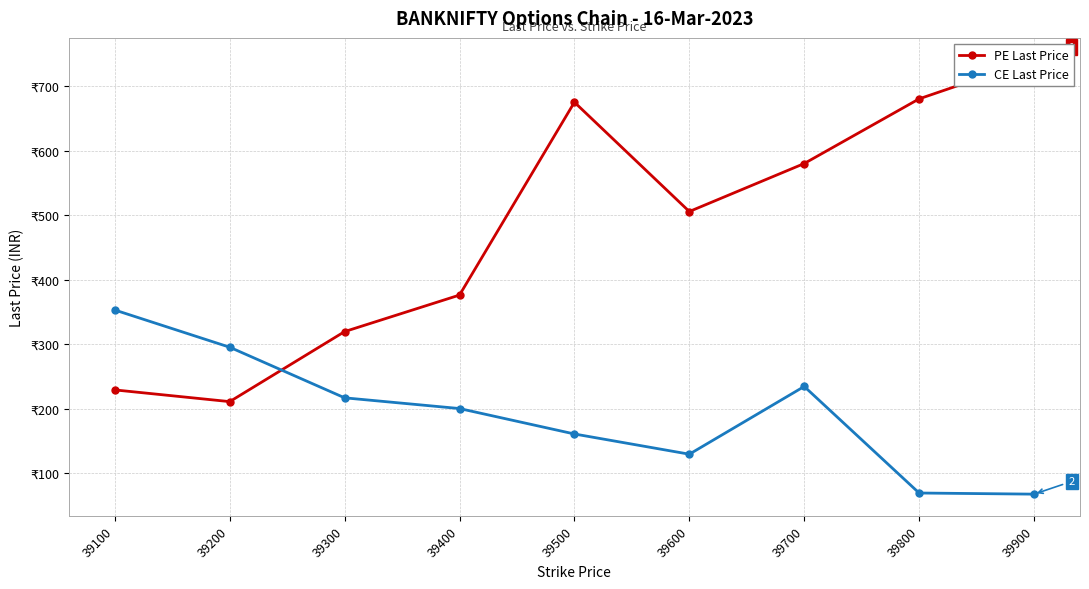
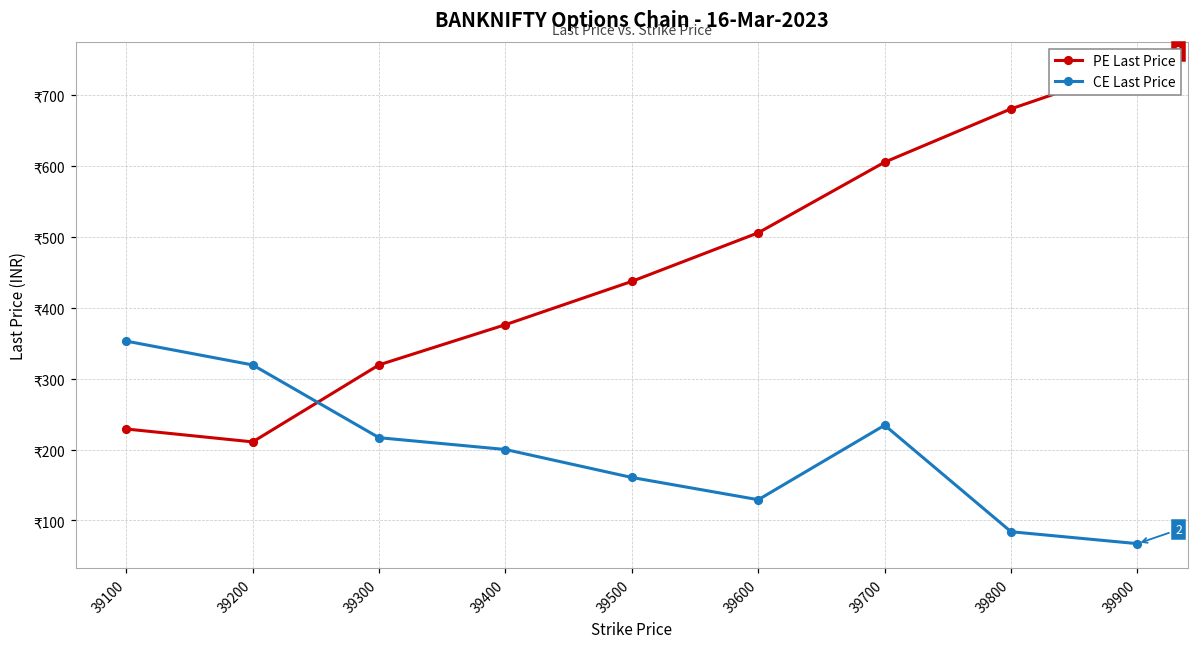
CE Last Price, 39200: ₹300 -> ₹320
PE Last Price, 39500: ₹680 -> ₹440
PE Last Price, 39700: ₹580 -> ₹610
CE Last Price, 39800: ₹70 -> ₹80
